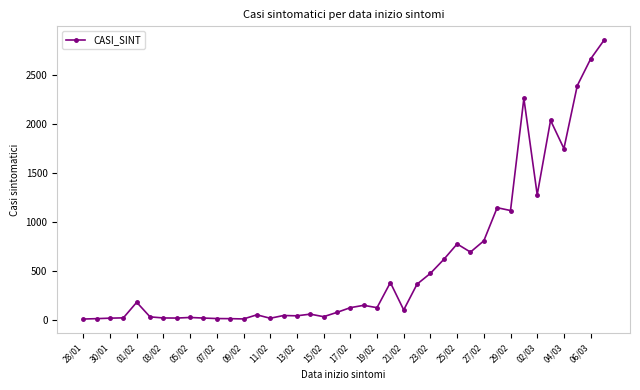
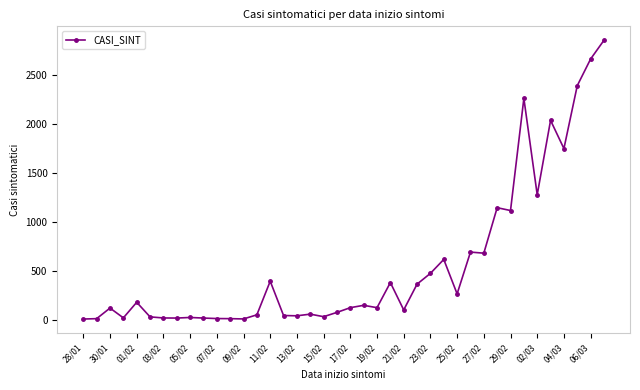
30/01: 0 -> 100
11/02: 0 -> 400
25/02: 800 -> 300
27/02: 800 -> 700
